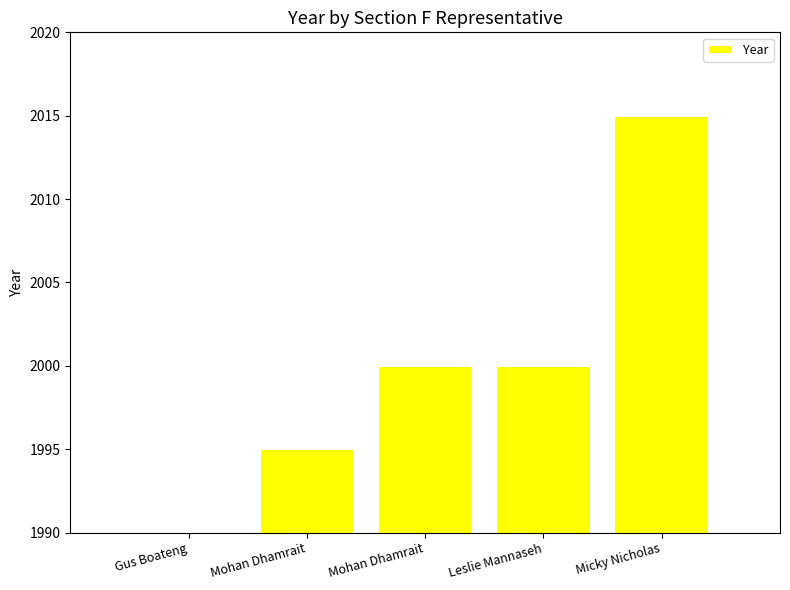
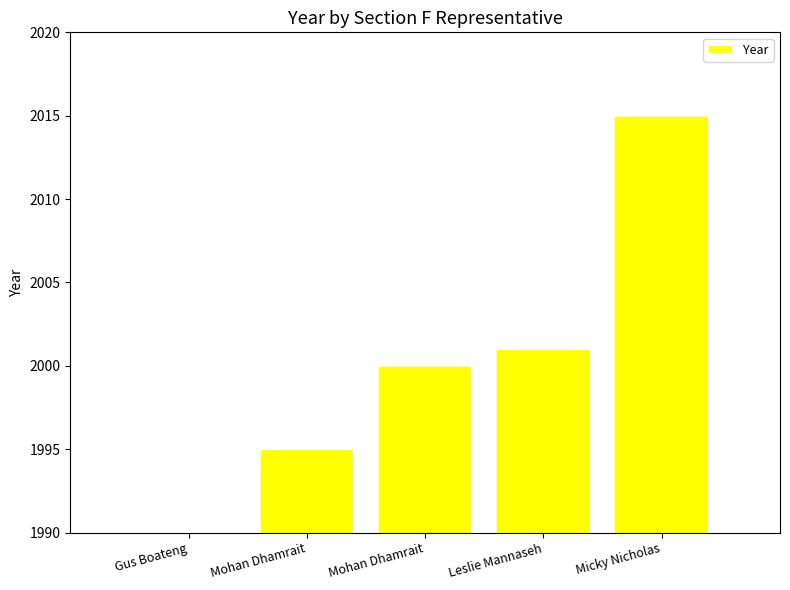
Leslie Mannaseh: 2000 -> 2001
